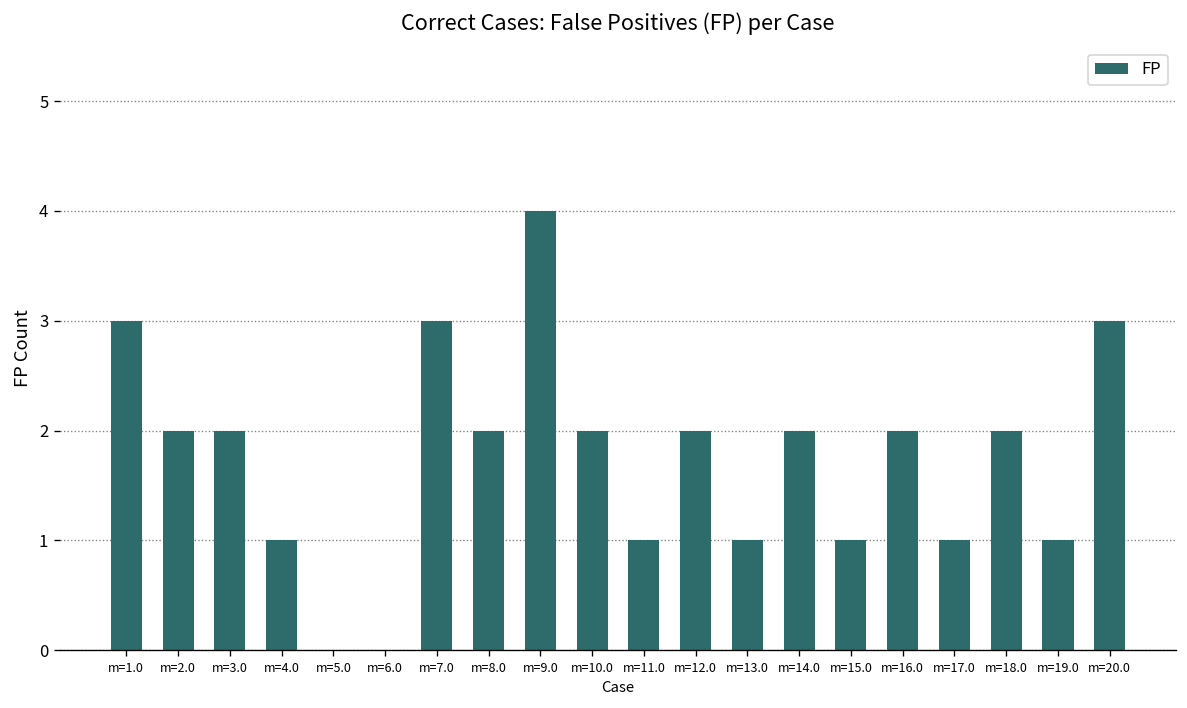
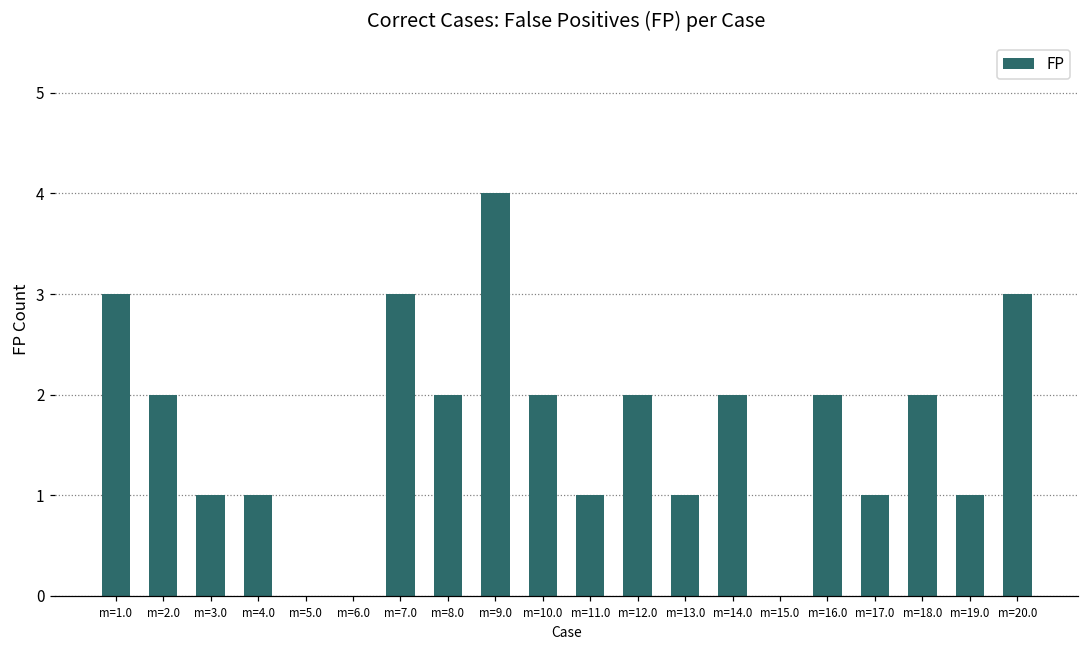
m=3.0: 2 -> 1
m=15.0: 1 -> 0
